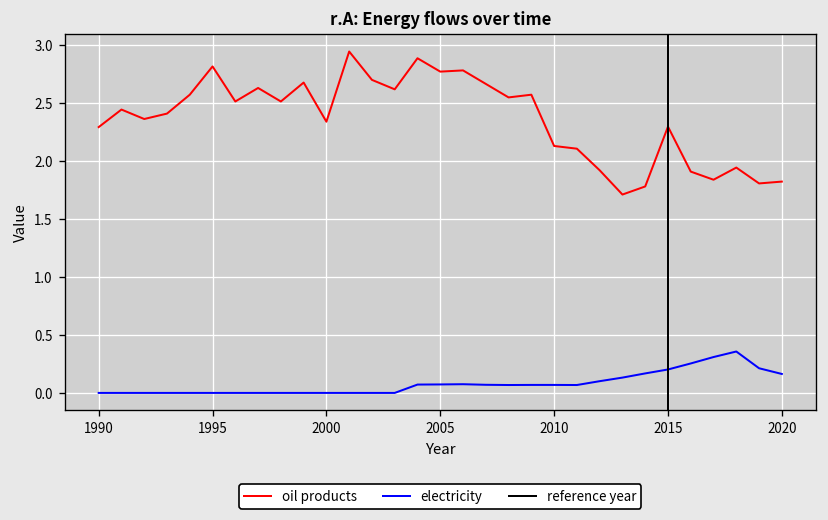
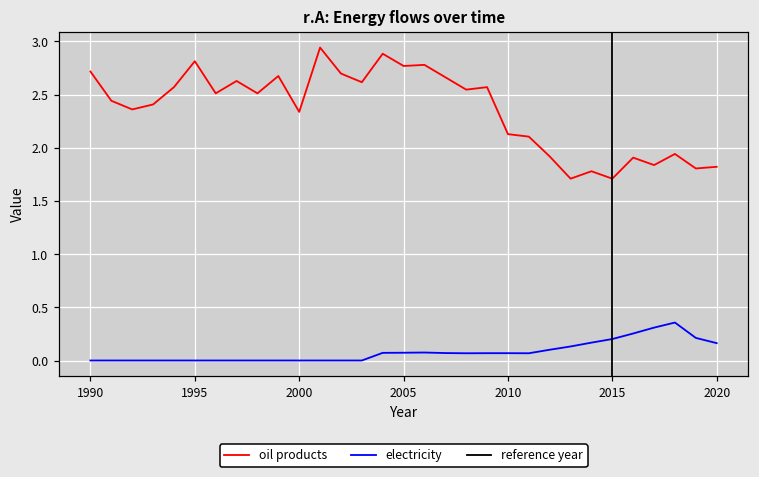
oil products, 1990: 2.3 -> 2.7
oil products, 2015: 2.3 -> 1.7
